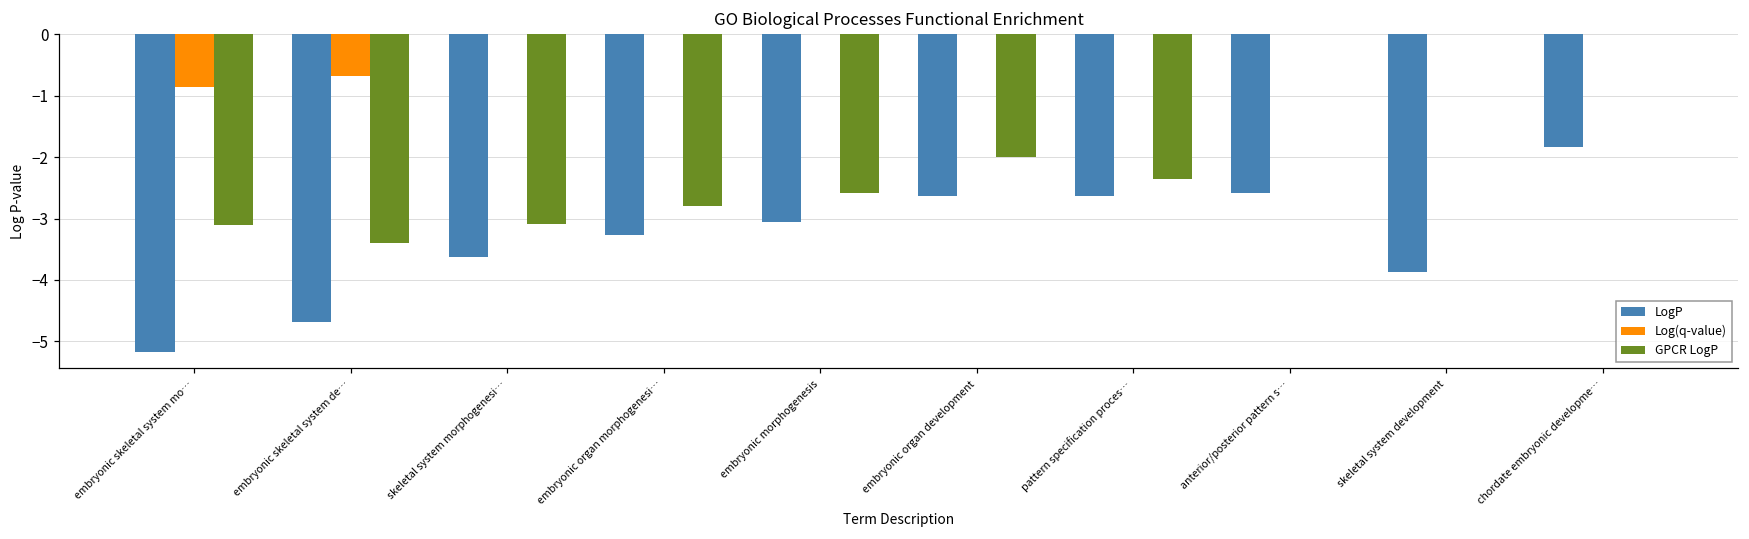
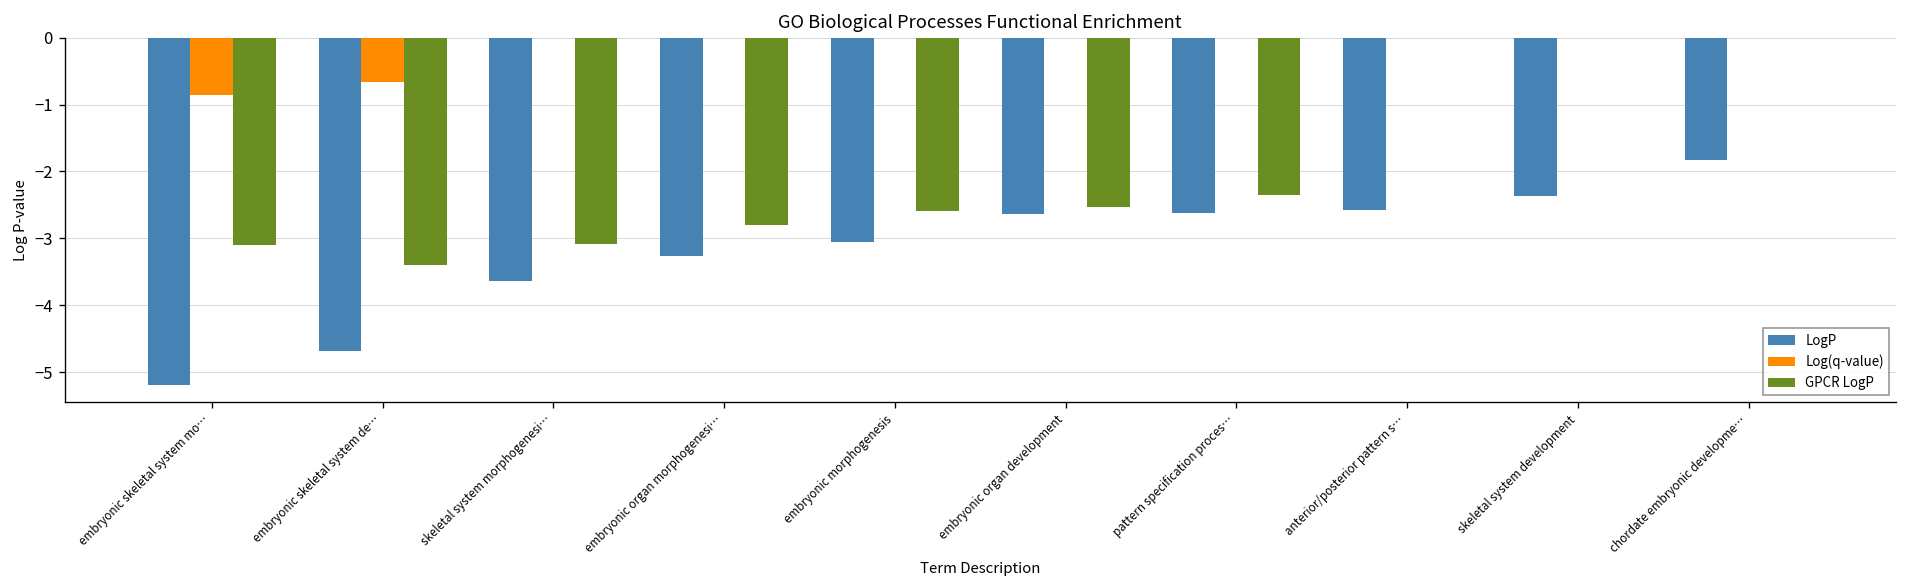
GPCR LogP, embryonic organ development: -2.0 -> -2.5
LogP, skeletal system development: -3.9 -> -2.4
